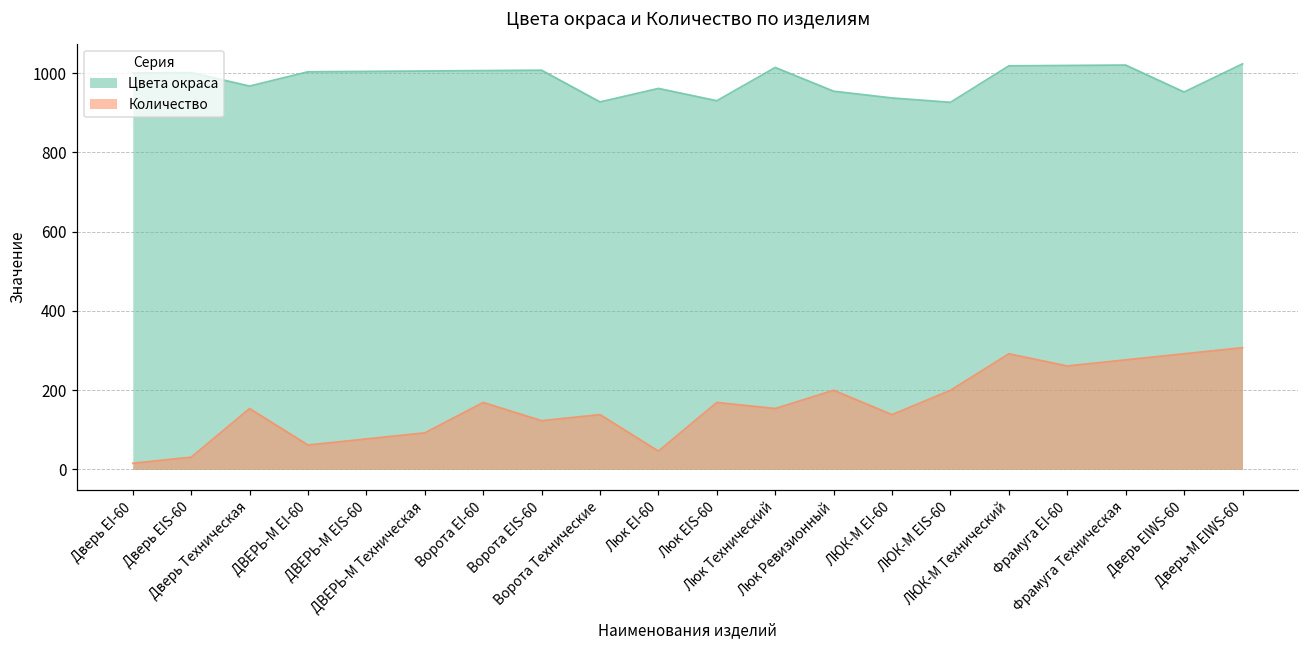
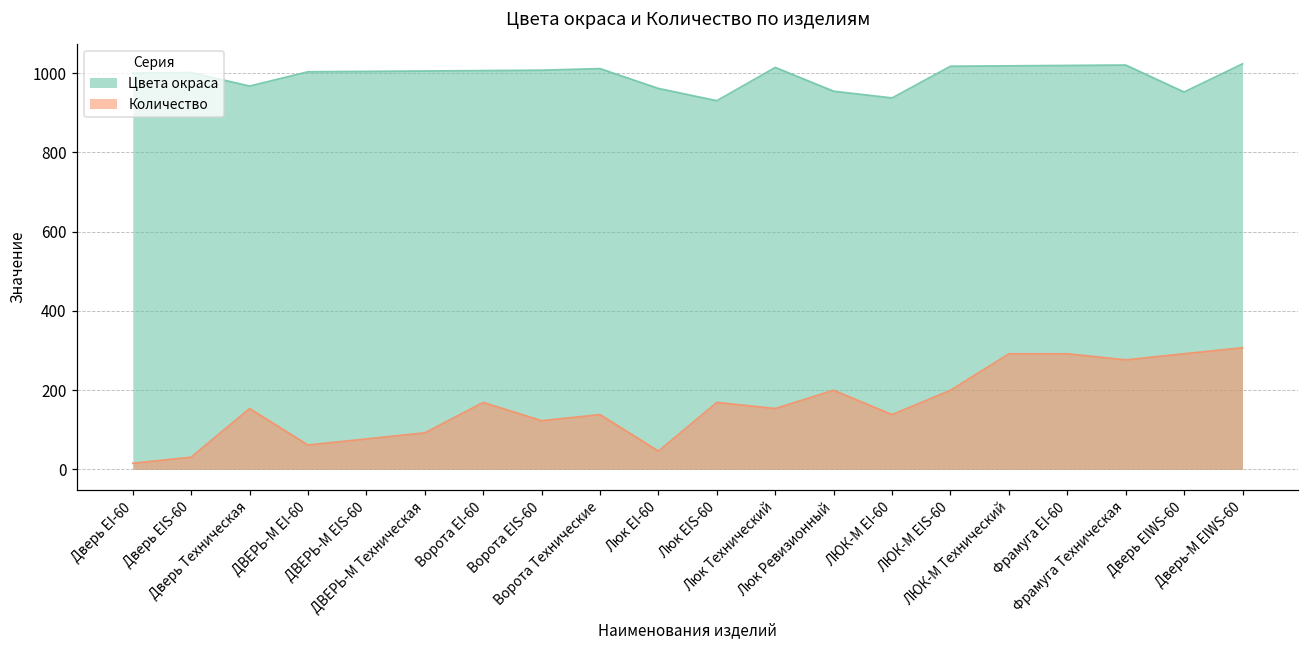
Цвета окраса, Ворота Технические: 930 -> 1010
Цвета окраса, ЛЮК-М EIS-60: 930 -> 1020
Количество, Фрамуга EI-60: 260 -> 290
